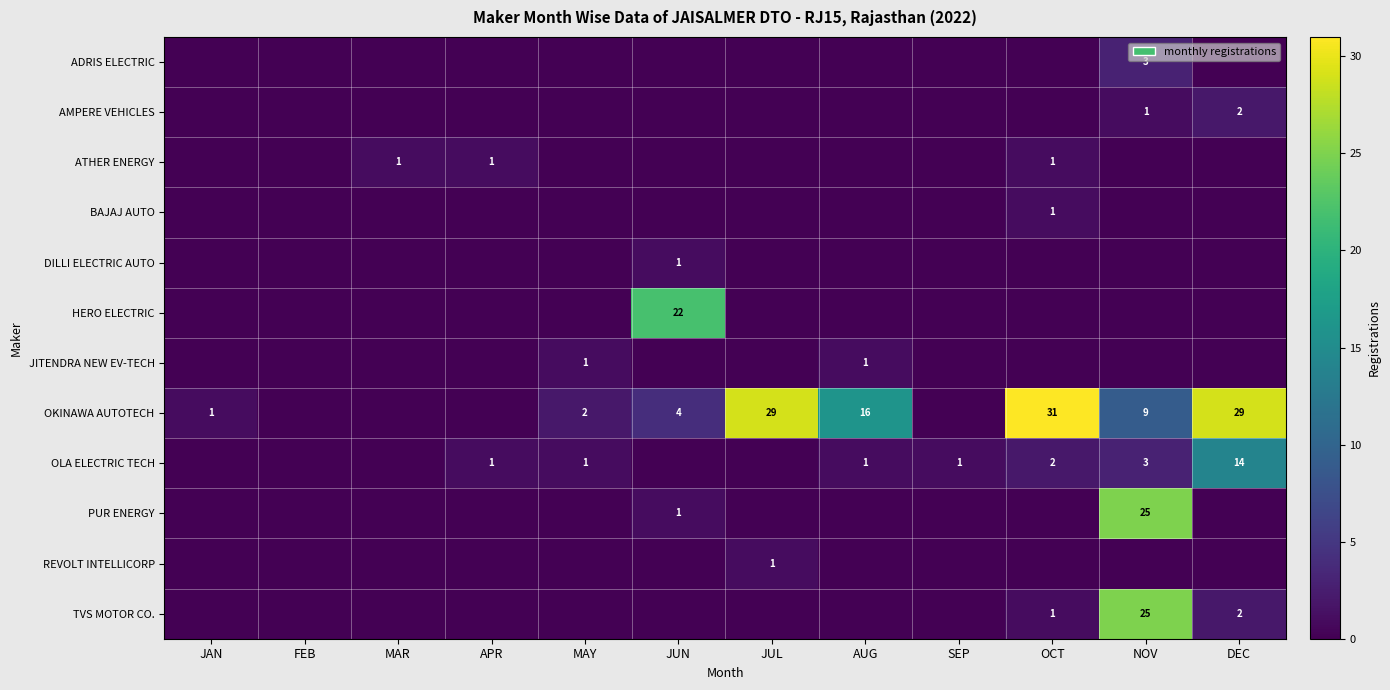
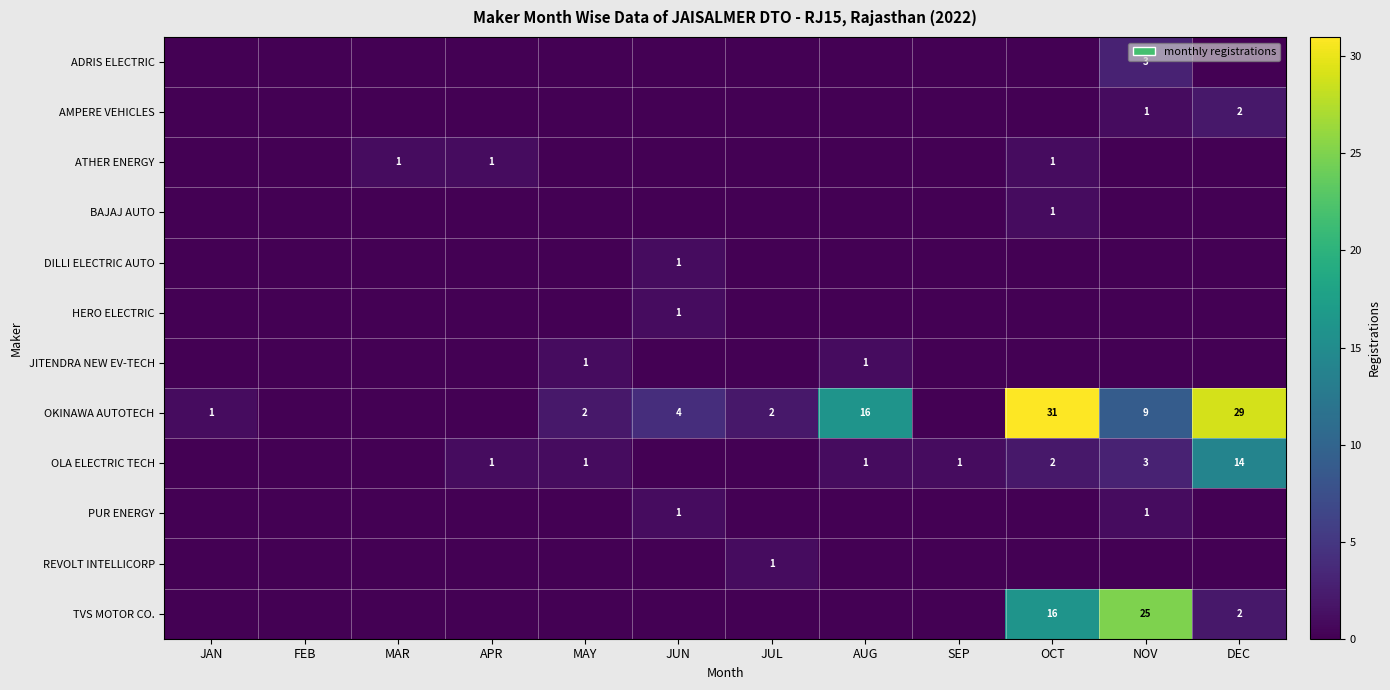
HERO ELECTRIC, JUN: 22 -> 1
OKINAWA AUTOTECH, JUL: 29 -> 2
PUR ENERGY, NOV: 25 -> 1
TVS MOTOR CO., OCT: 1 -> 16
